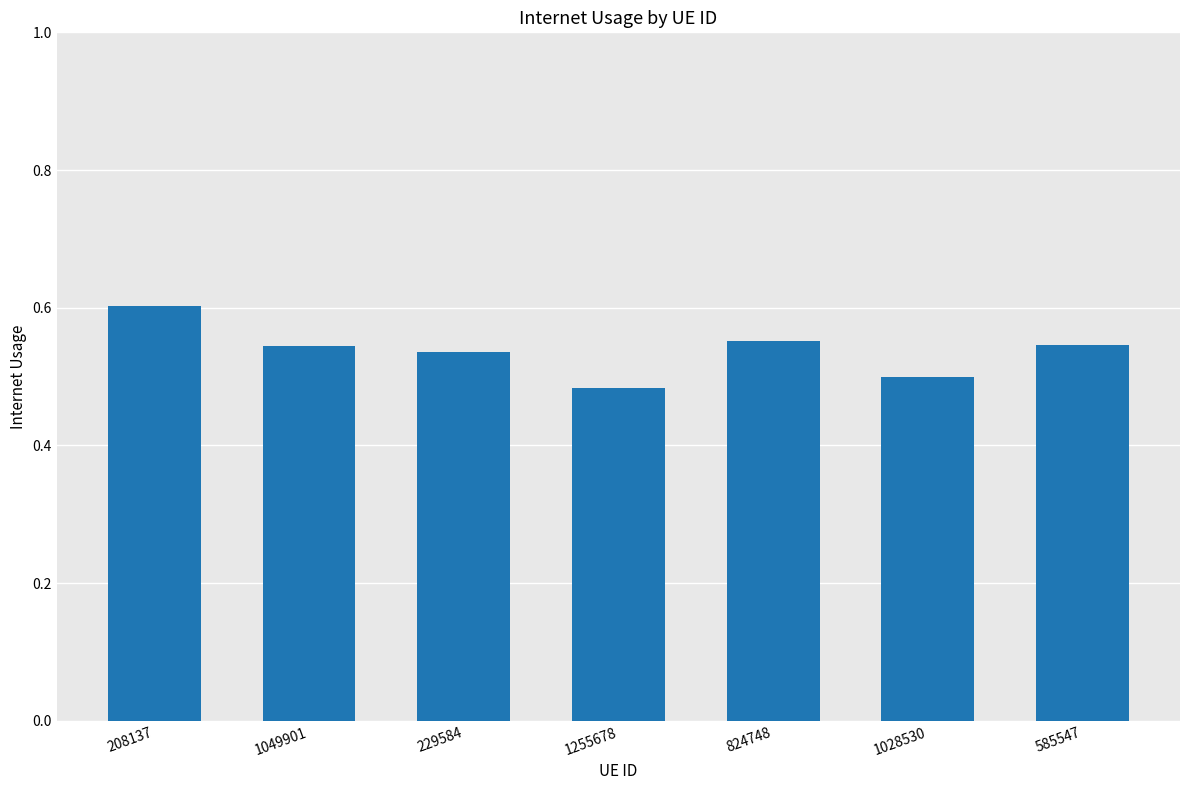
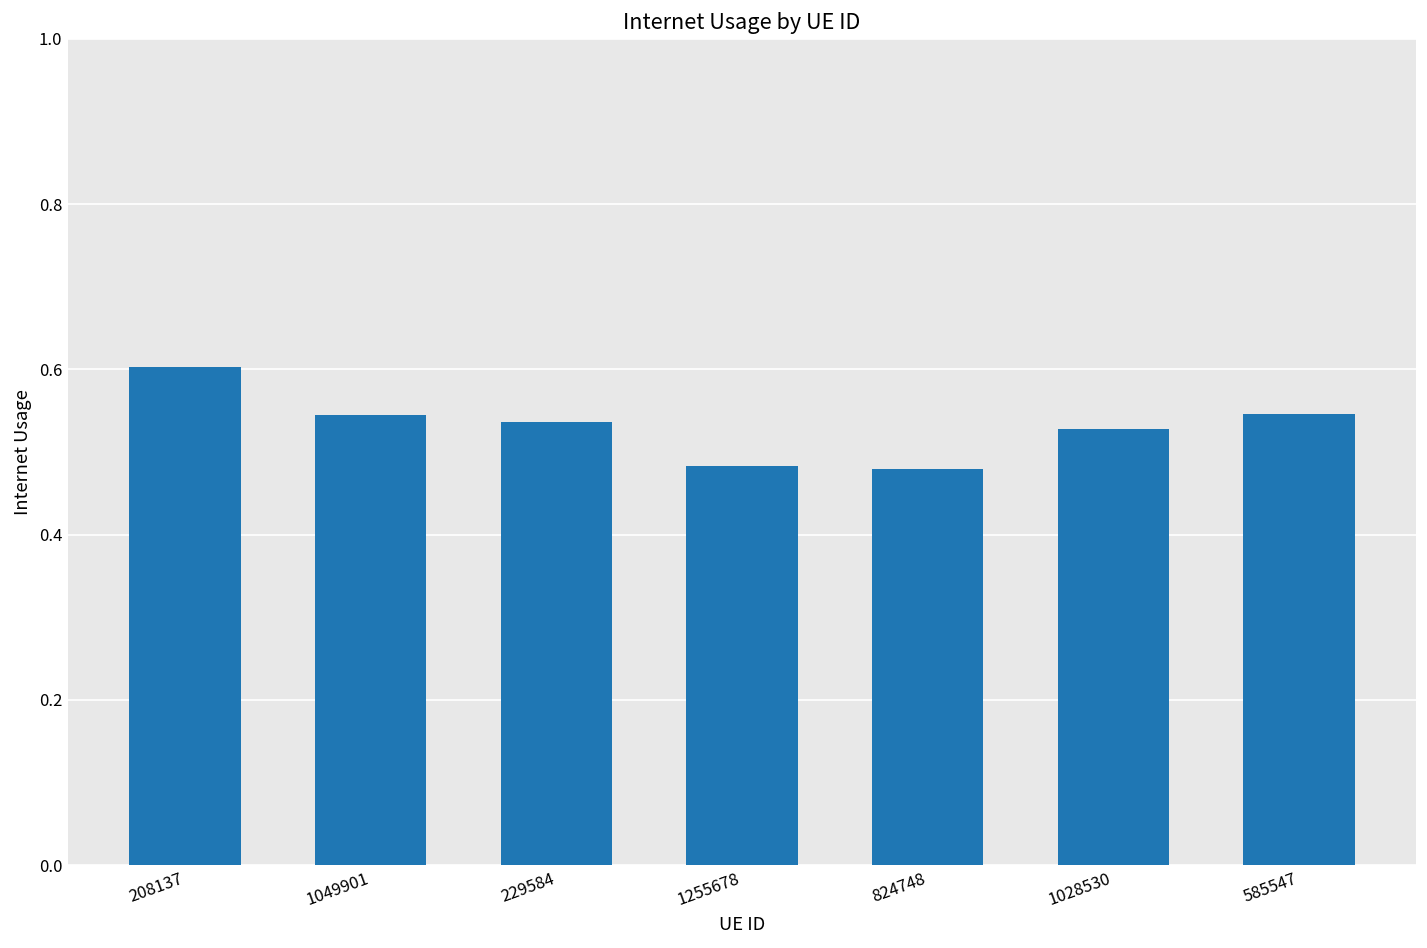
824748: 0.55 -> 0.48
1028530: 0.50 -> 0.53
